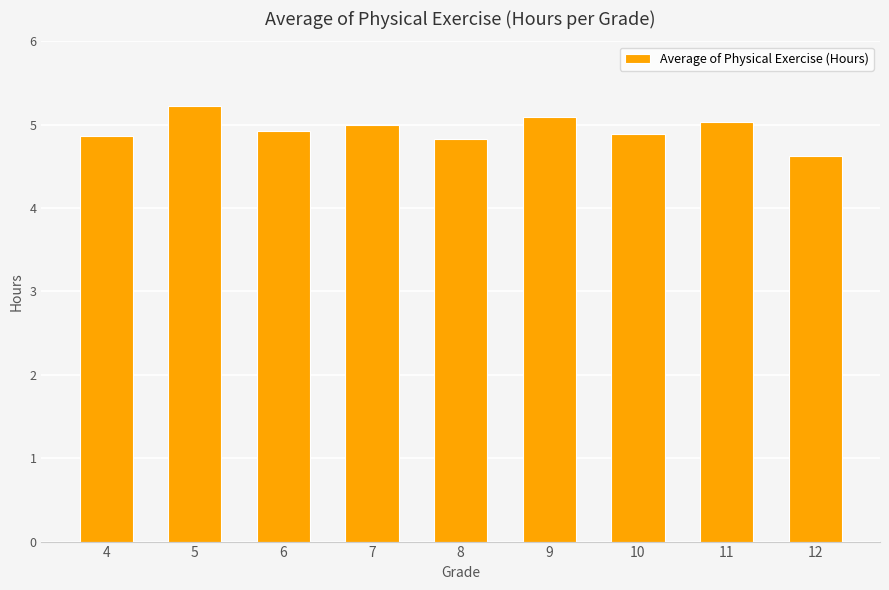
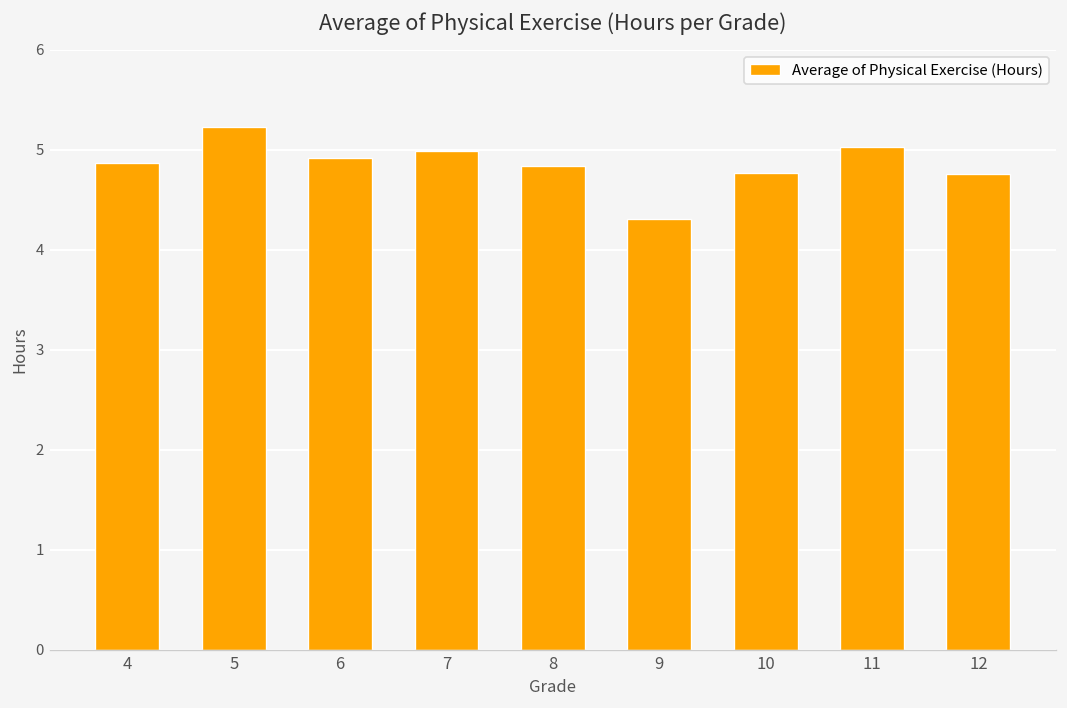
9: 5.1 -> 4.3
10: 4.9 -> 4.8
12: 4.6 -> 4.8
